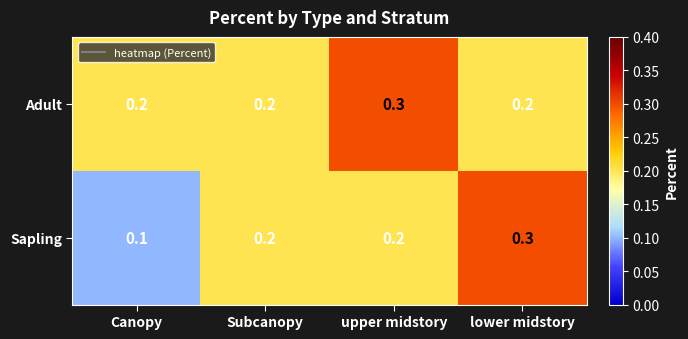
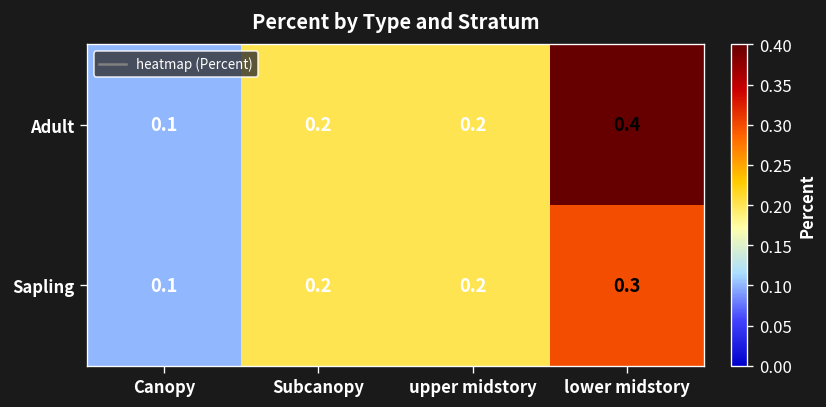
Adult, Canopy: 0.2 -> 0.1
Adult, upper midstory: 0.3 -> 0.2
Adult, lower midstory: 0.2 -> 0.4
